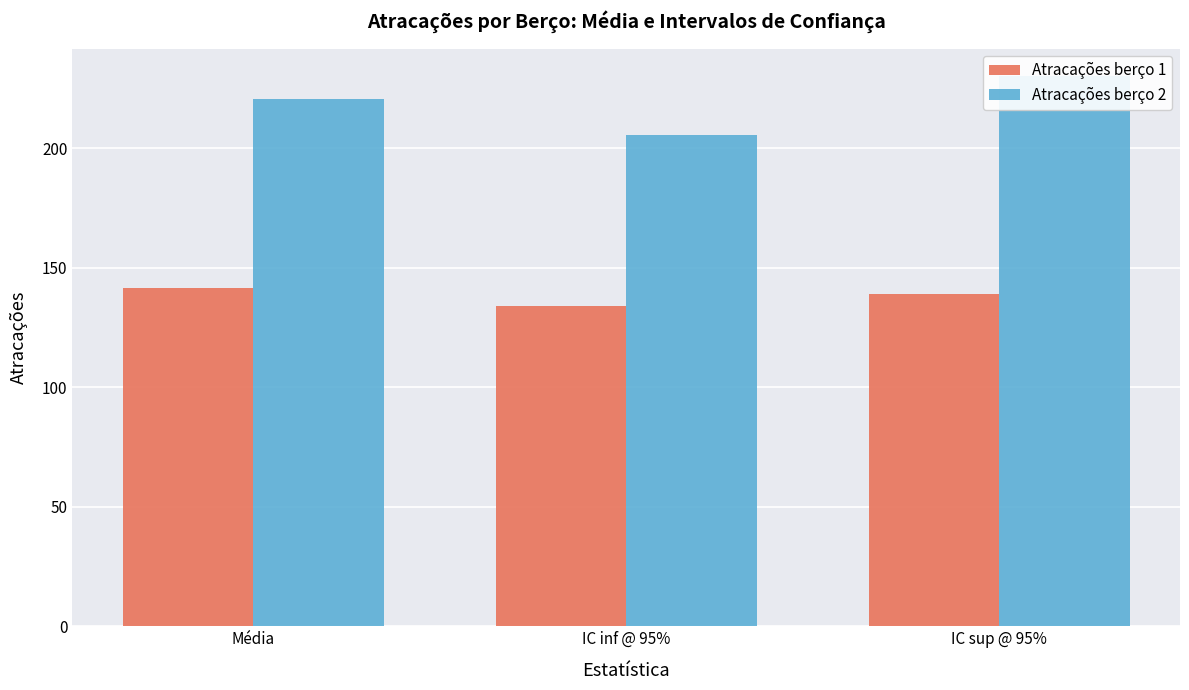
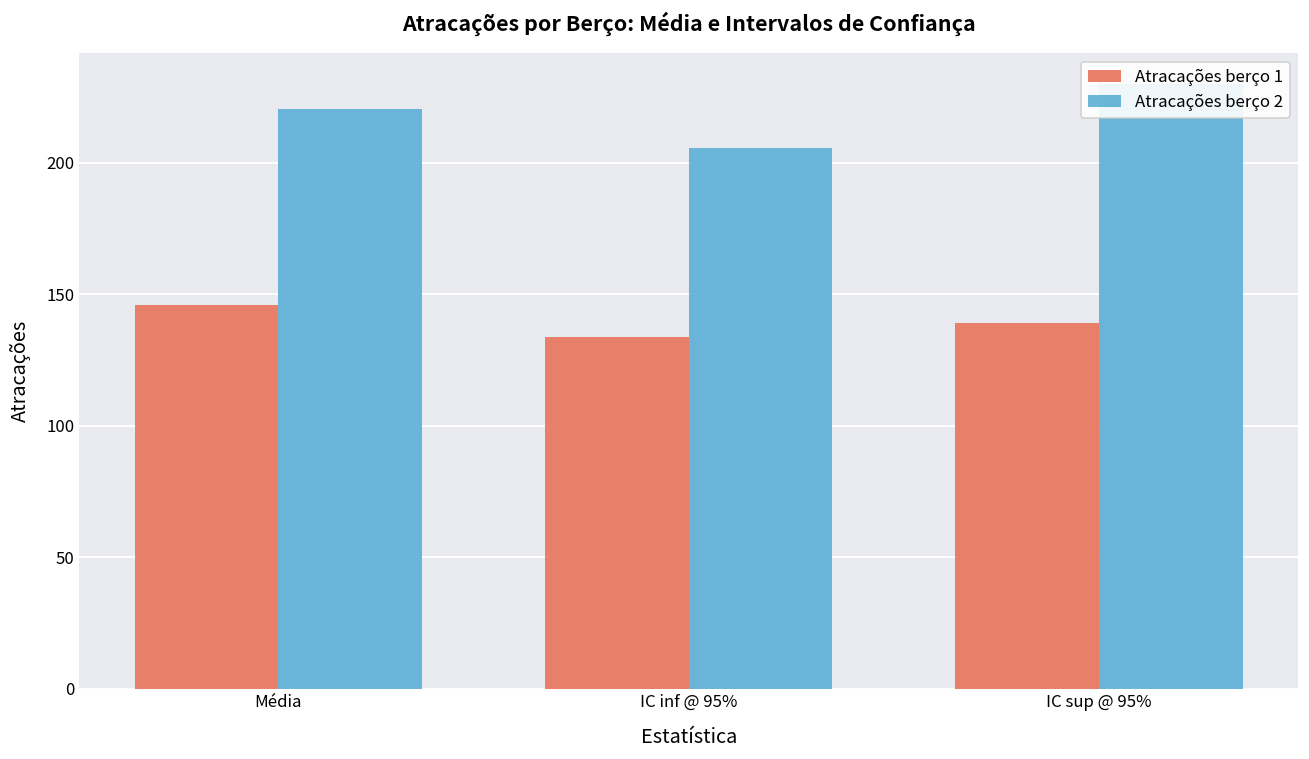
Atracações berço 1, Média: 141 -> 146
